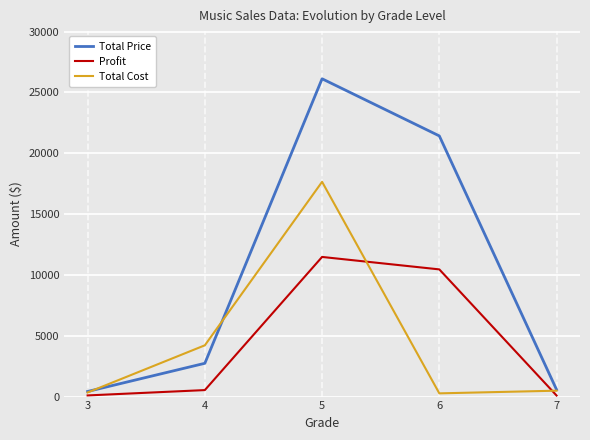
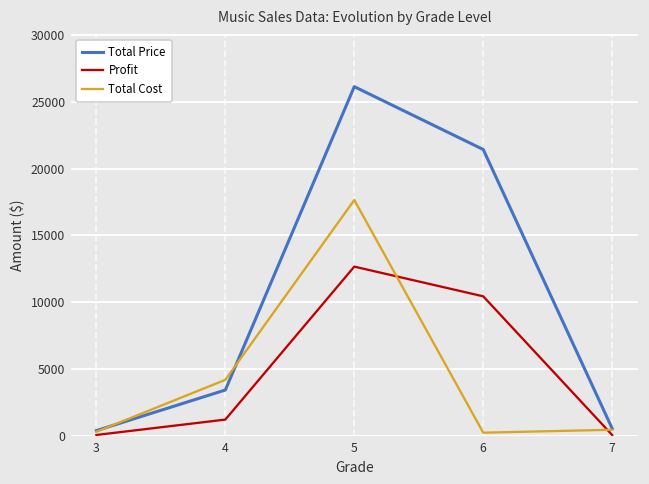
Total Price, 4: 2700 -> 3500
Profit, 4: 500 -> 1200
Profit, 5: 11500 -> 12700
